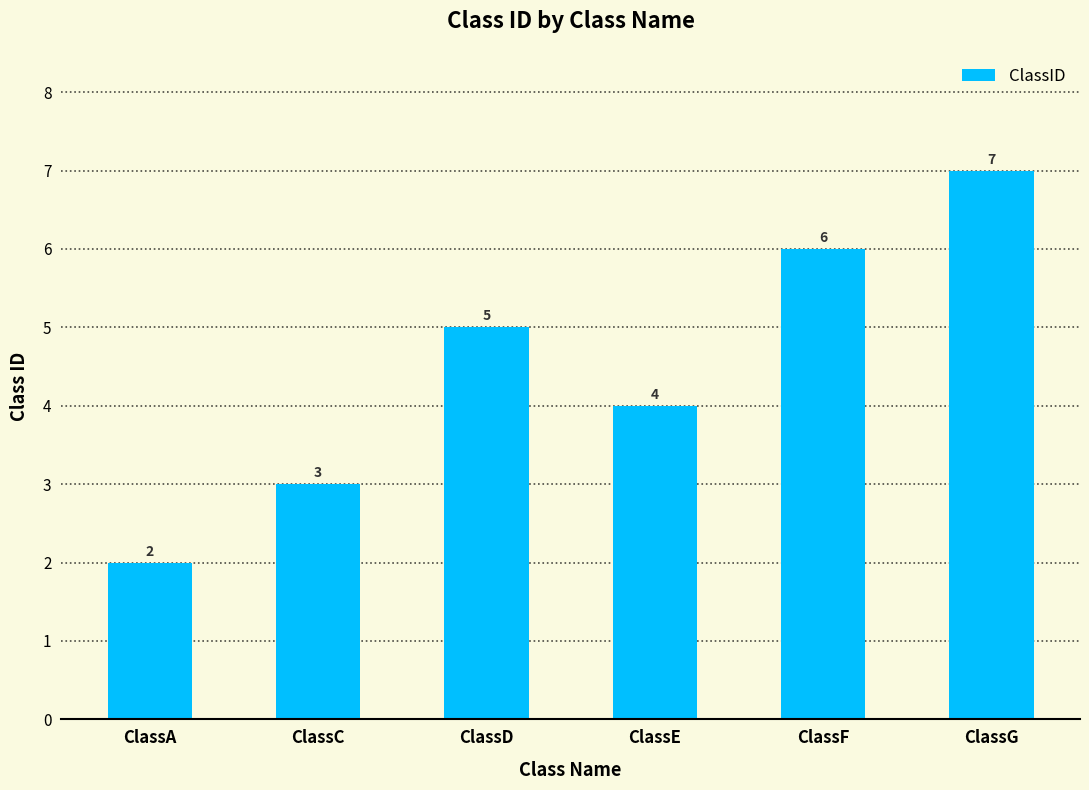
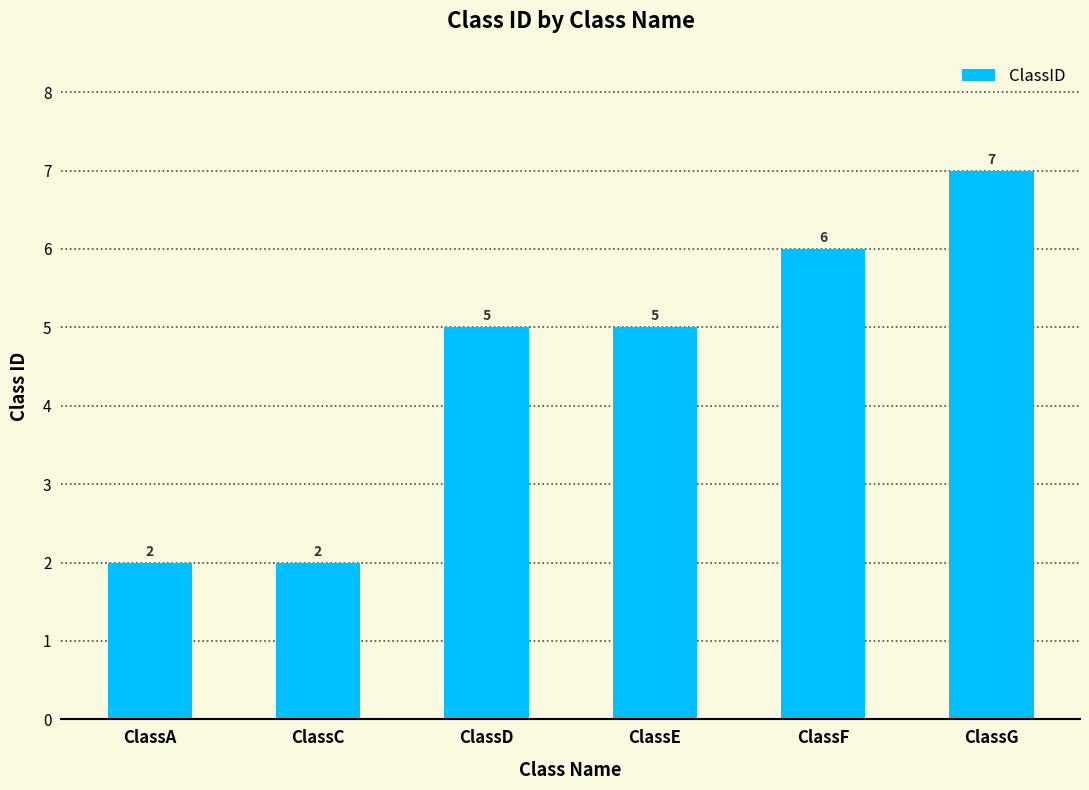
ClassC: 3 -> 2
ClassE: 4 -> 5
